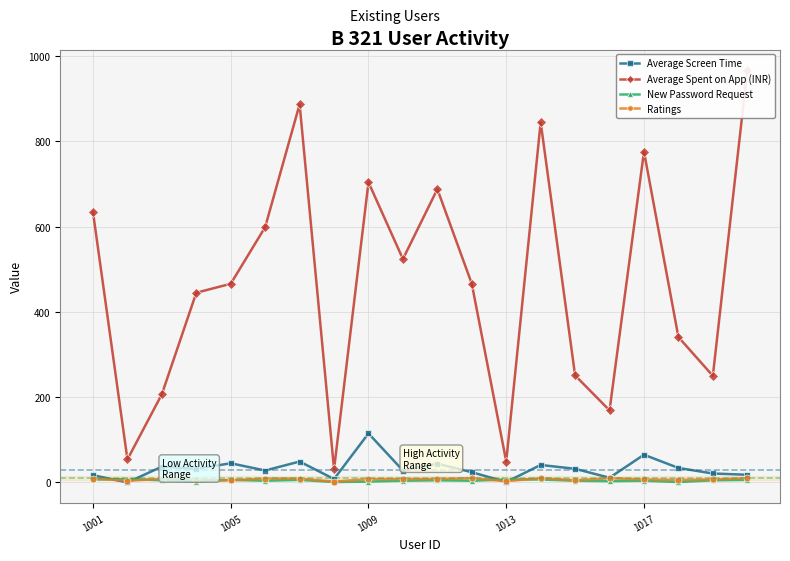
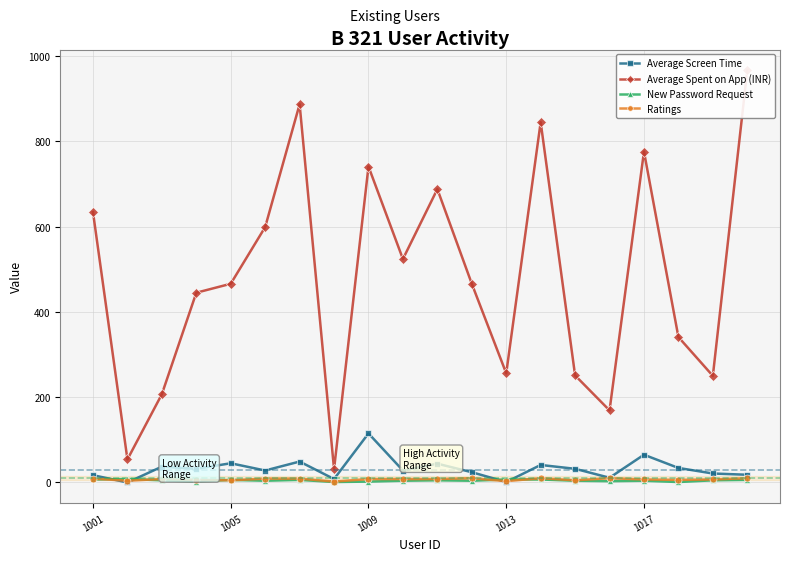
Average Spent on App (INR), 1009: 700 -> 740
Average Spent on App (INR), 1013: 50 -> 260
